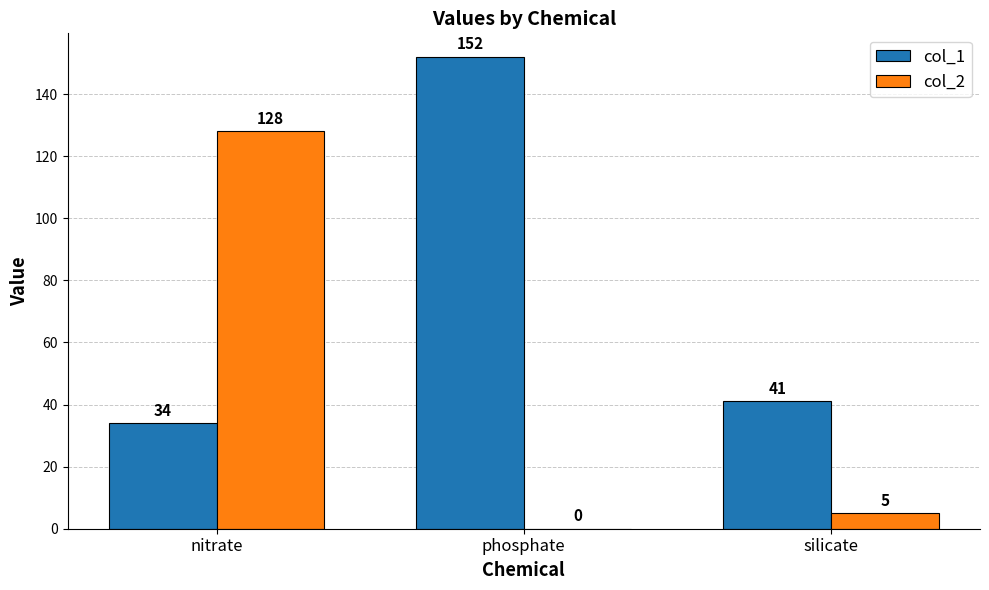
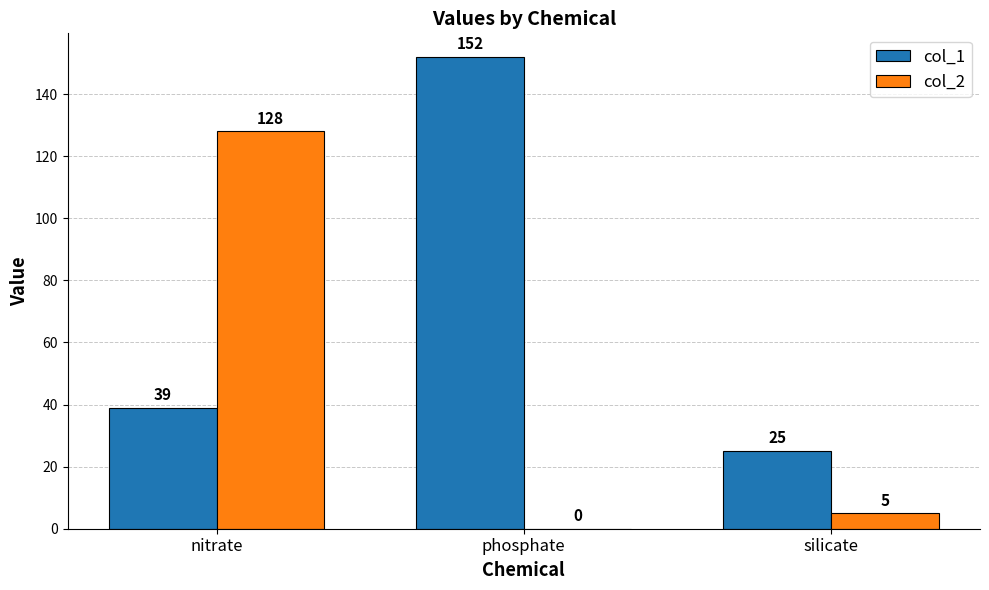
col_1, nitrate: 34 -> 39
col_1, silicate: 41 -> 25
